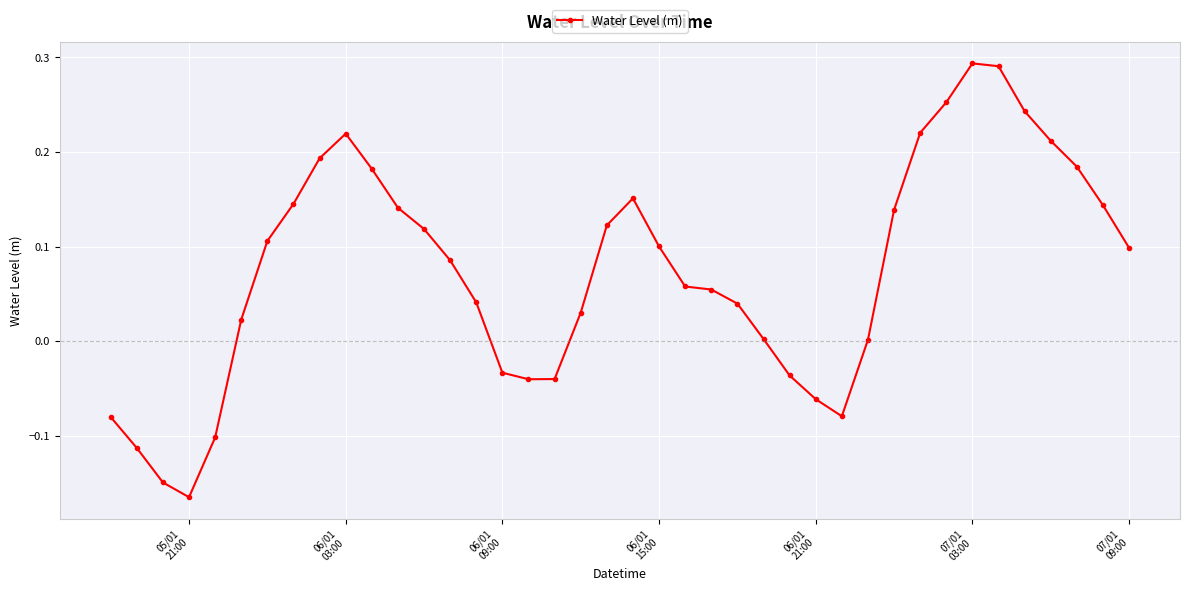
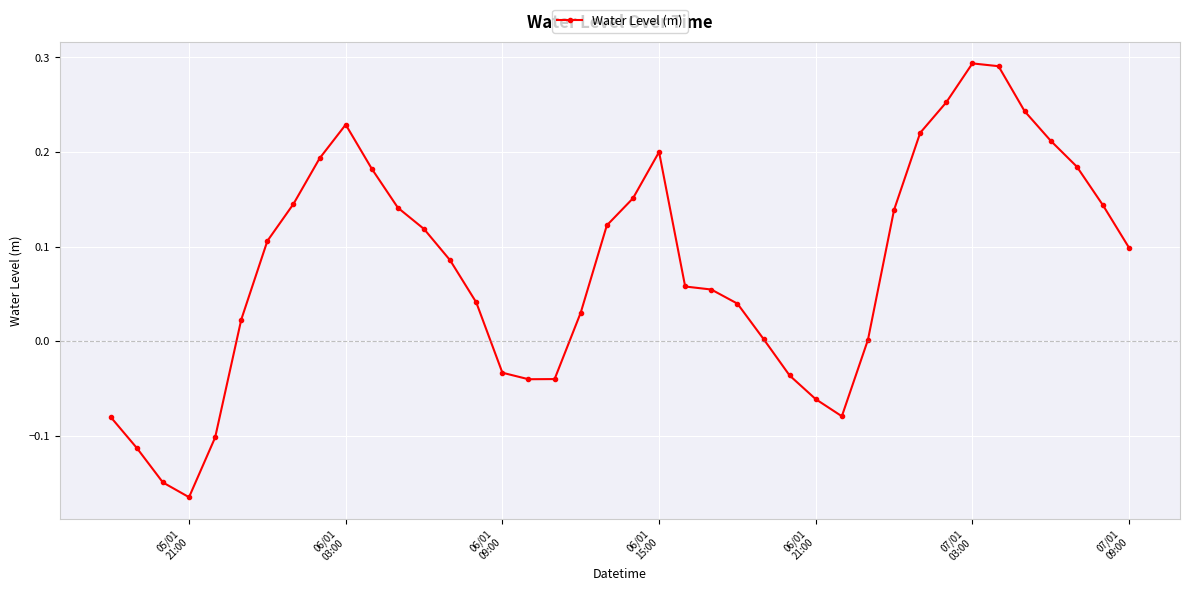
06/01 03:00: 0.22 -> 0.23
06/01 15:00: 0.10 -> 0.20
